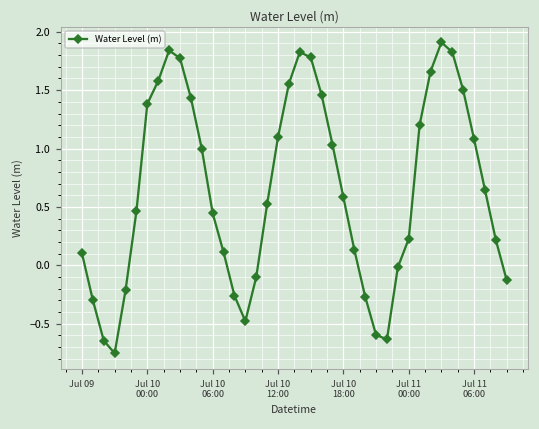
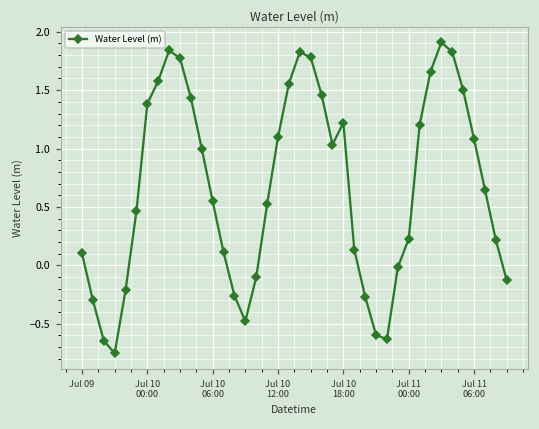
Jul 10 06:00: 0.45 -> 0.55
Jul 10 18:00: 0.58 -> 1.22
